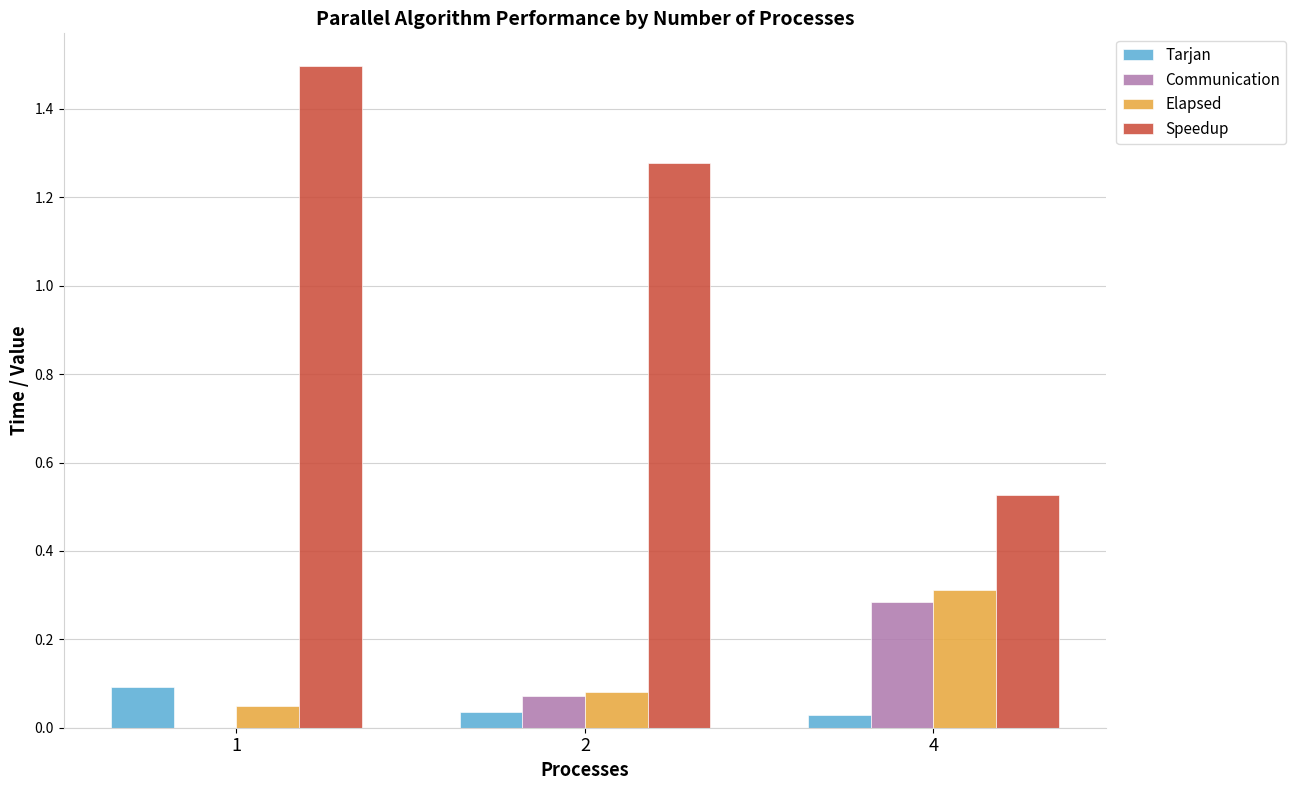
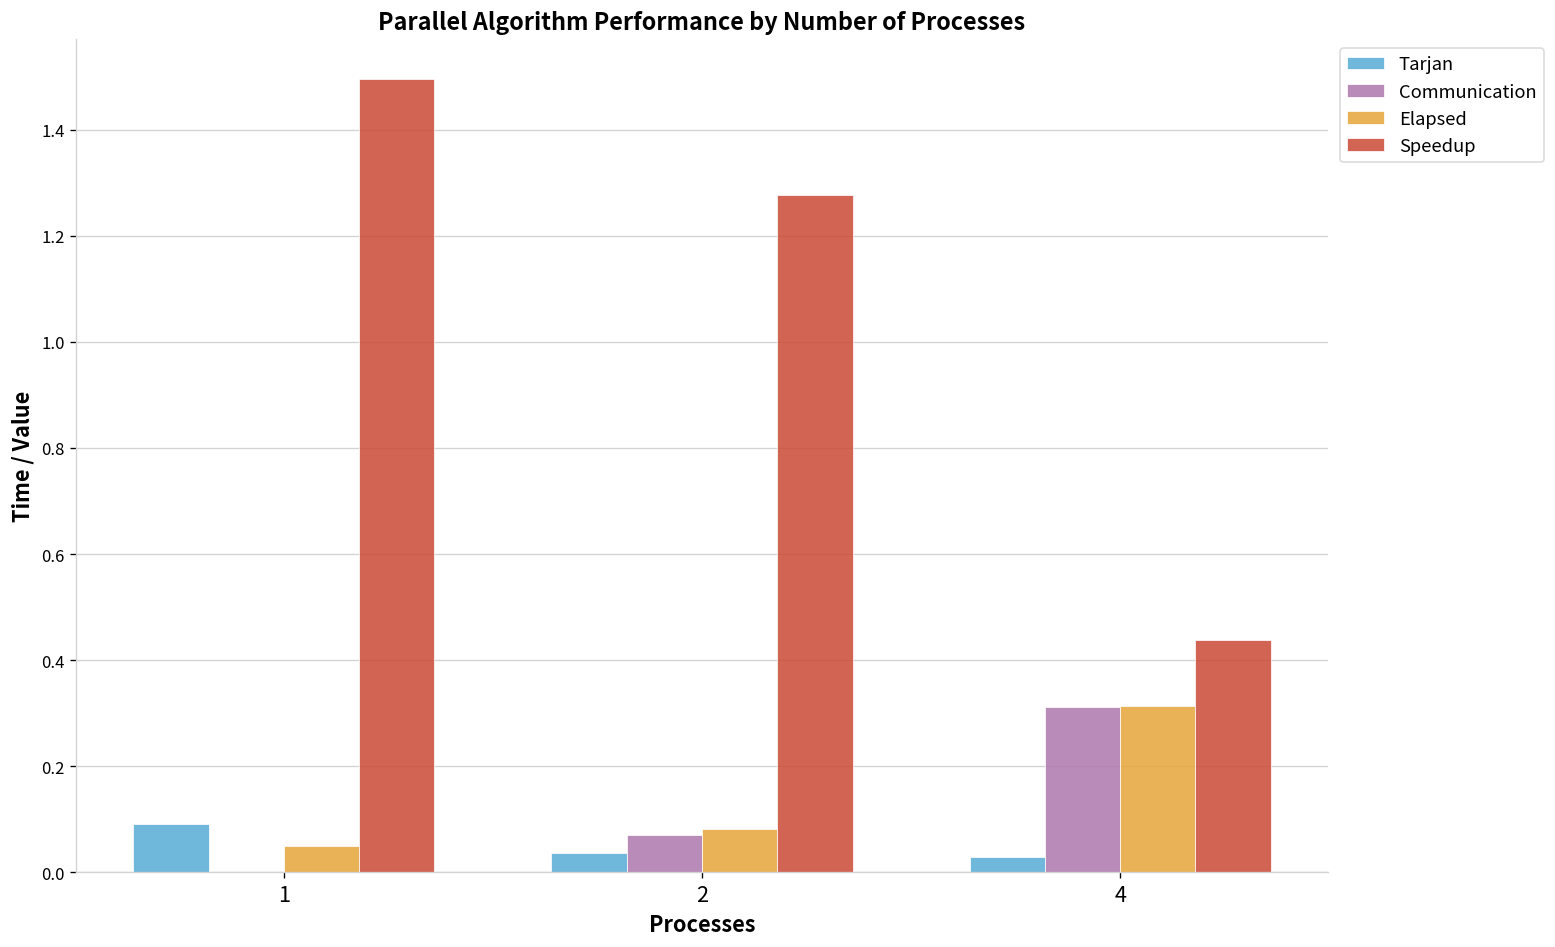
Communication, 4: 0.28 -> 0.31
Speedup, 4: 0.53 -> 0.44
